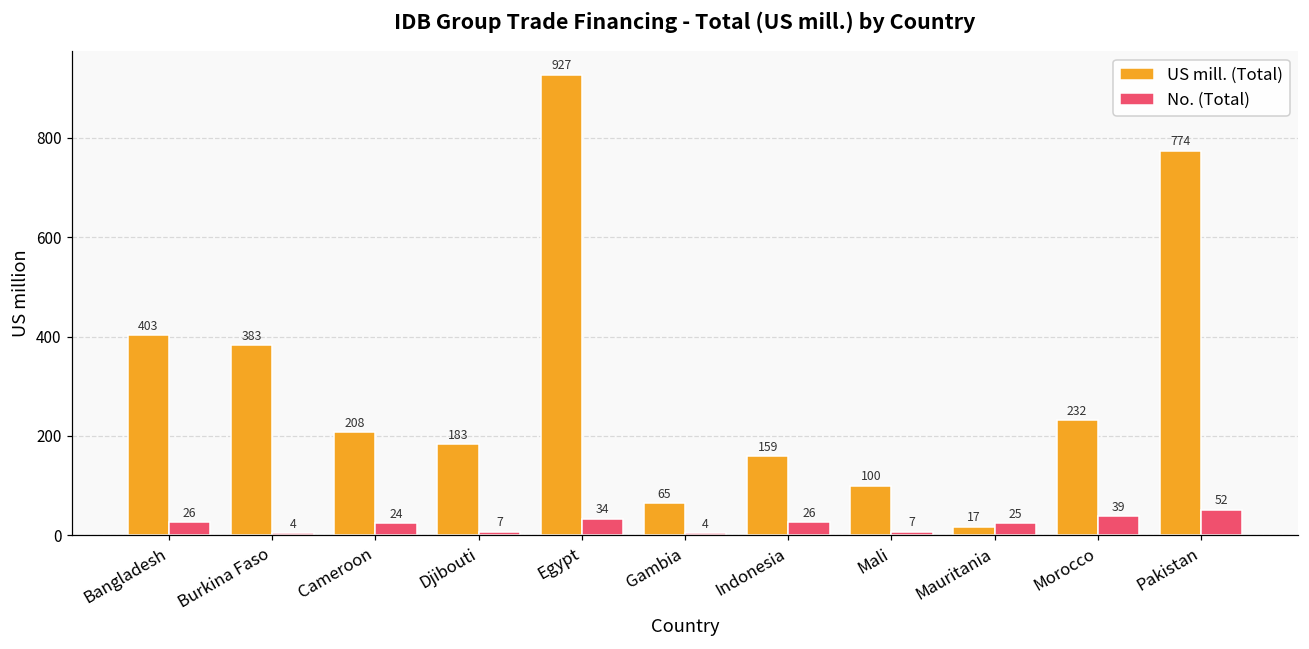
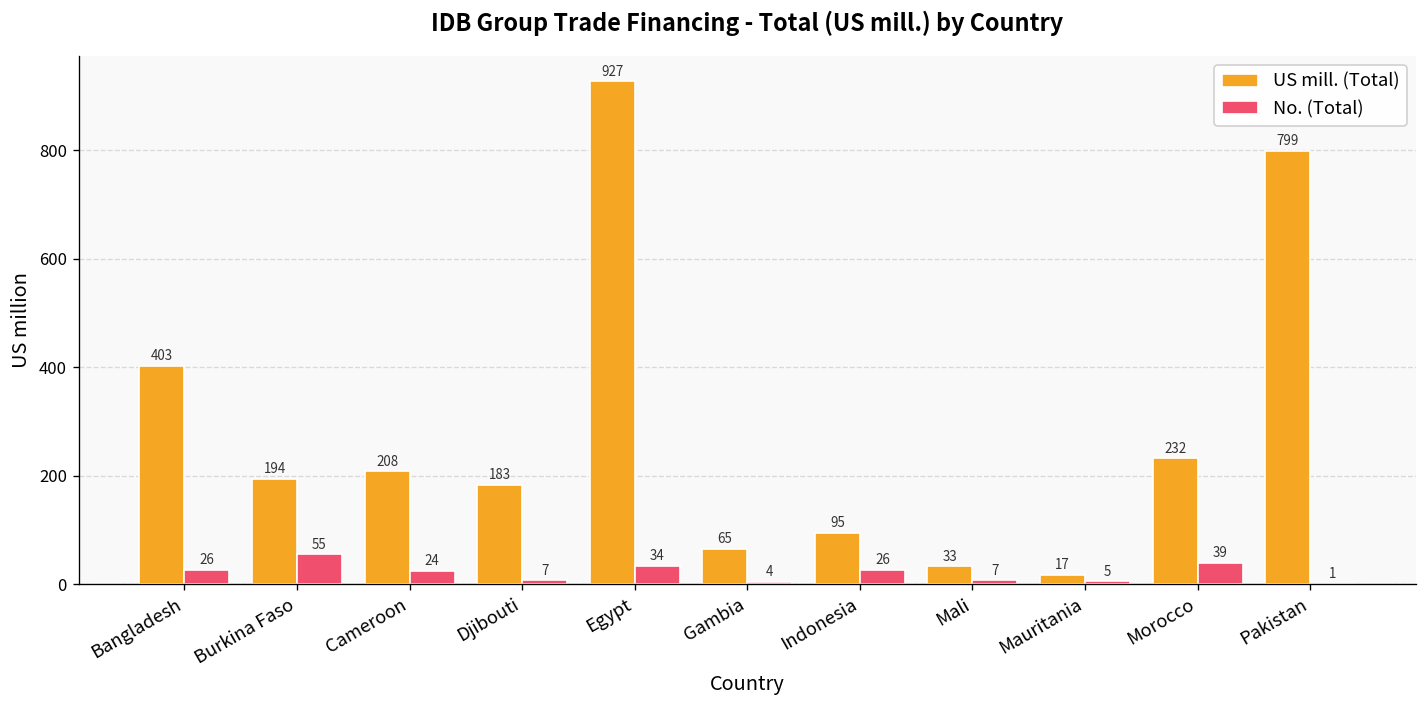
US mill. (Total), Burkina Faso: 383 -> 194
No. (Total), Burkina Faso: 4 -> 55
US mill. (Total), Indonesia: 159 -> 95
US mill. (Total), Mali: 100 -> 33
No. (Total), Mauritania: 25 -> 5
US mill. (Total), Pakistan: 774 -> 799
No. (Total), Pakistan: 52 -> 1
